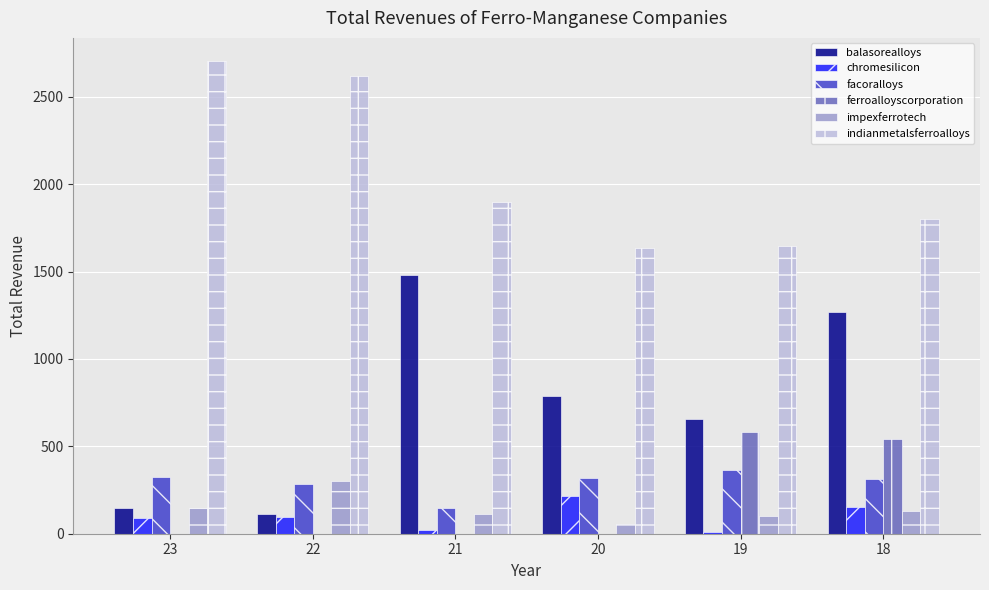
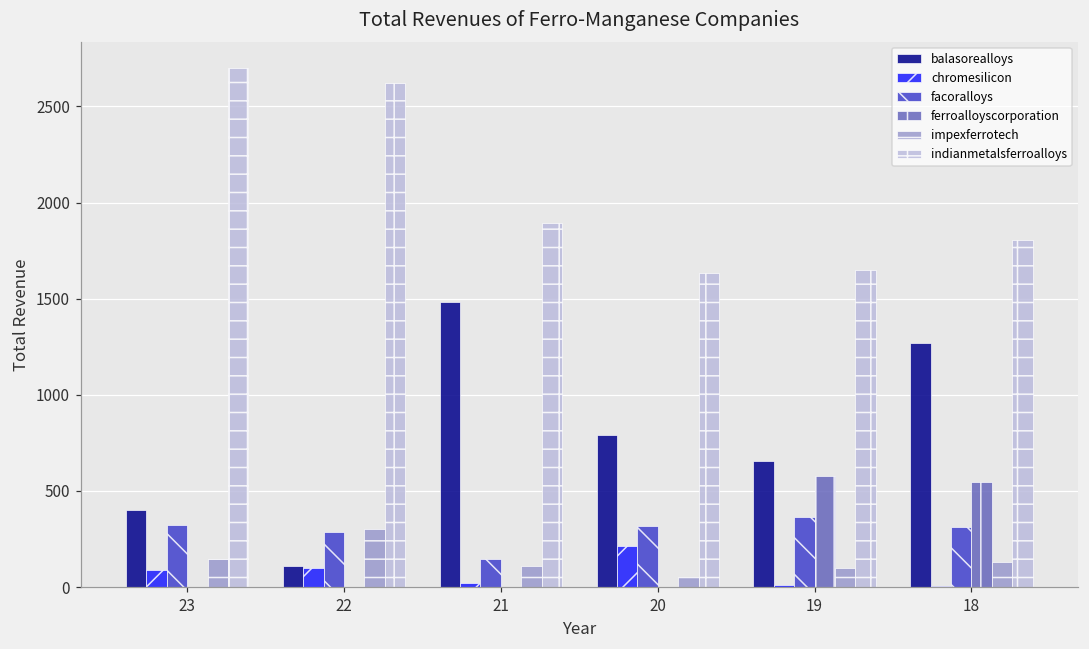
balasorealloys, 23: 150 -> 400
chromesilicon, 18: 150 -> 10
